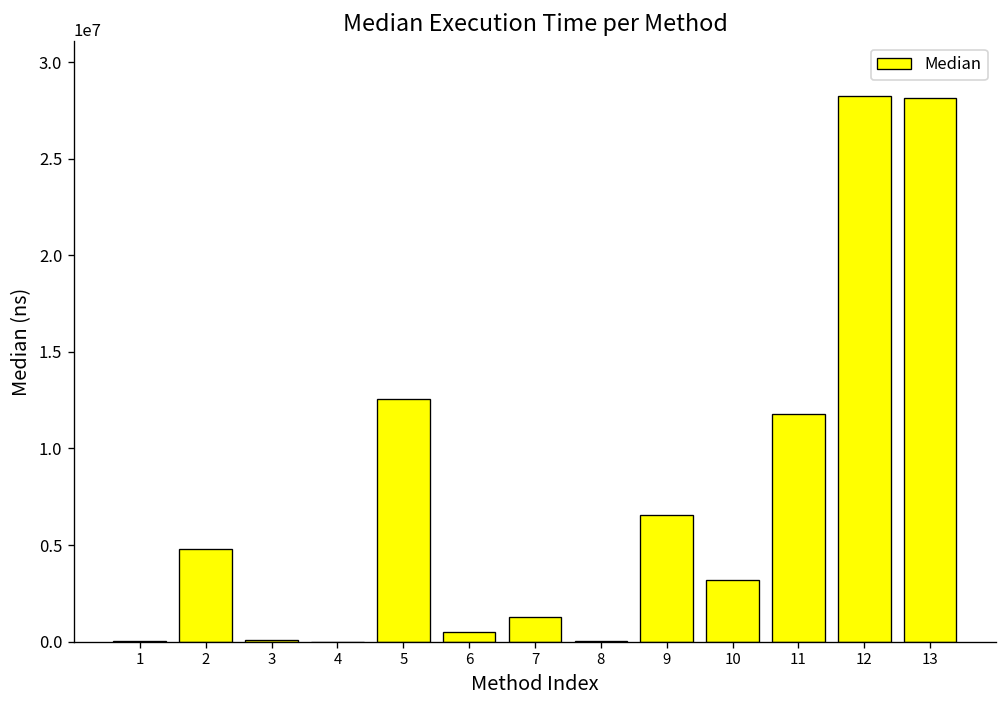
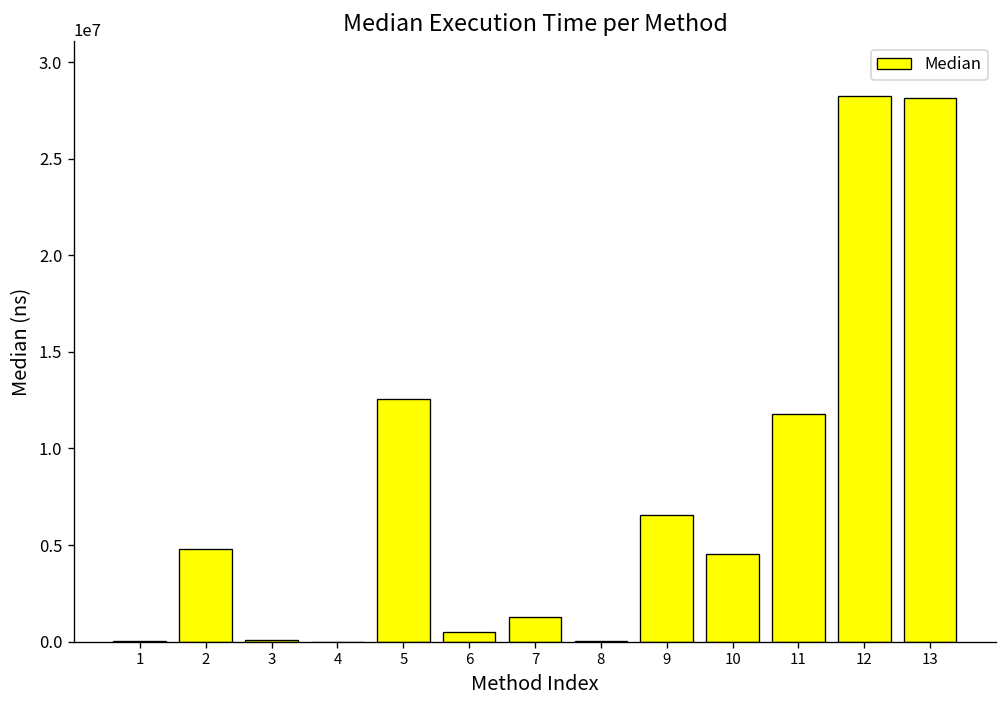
10: 3200000 -> 4500000
